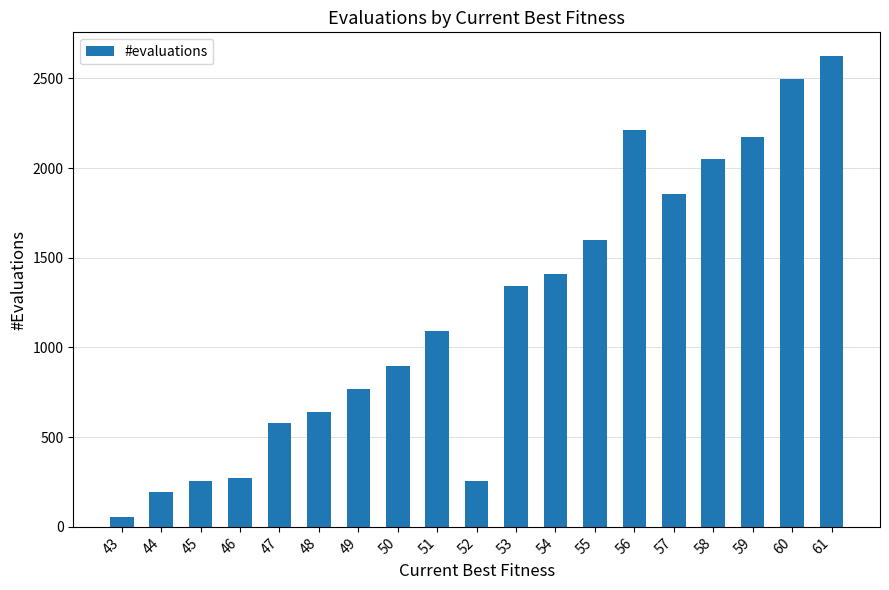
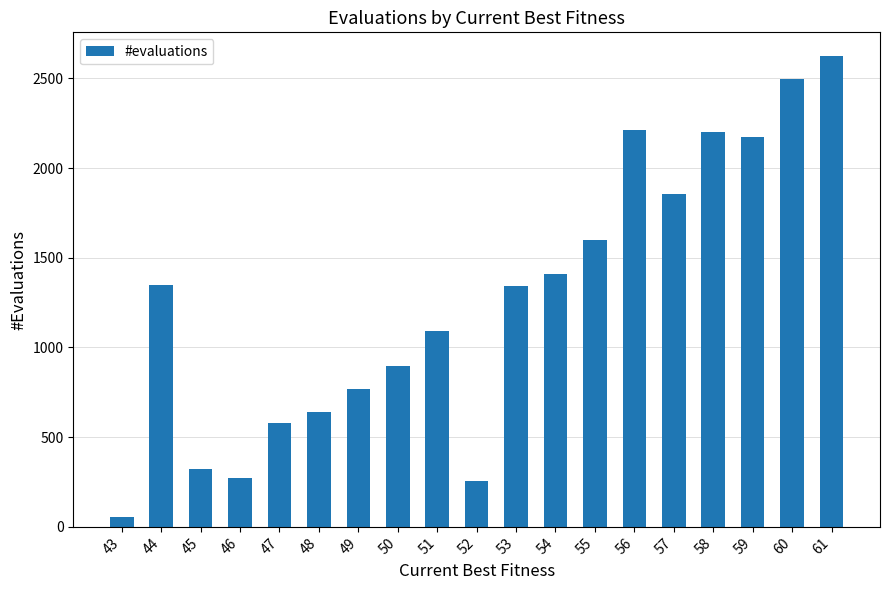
44: 190 -> 1350
45: 250 -> 320
58: 2050 -> 2200
